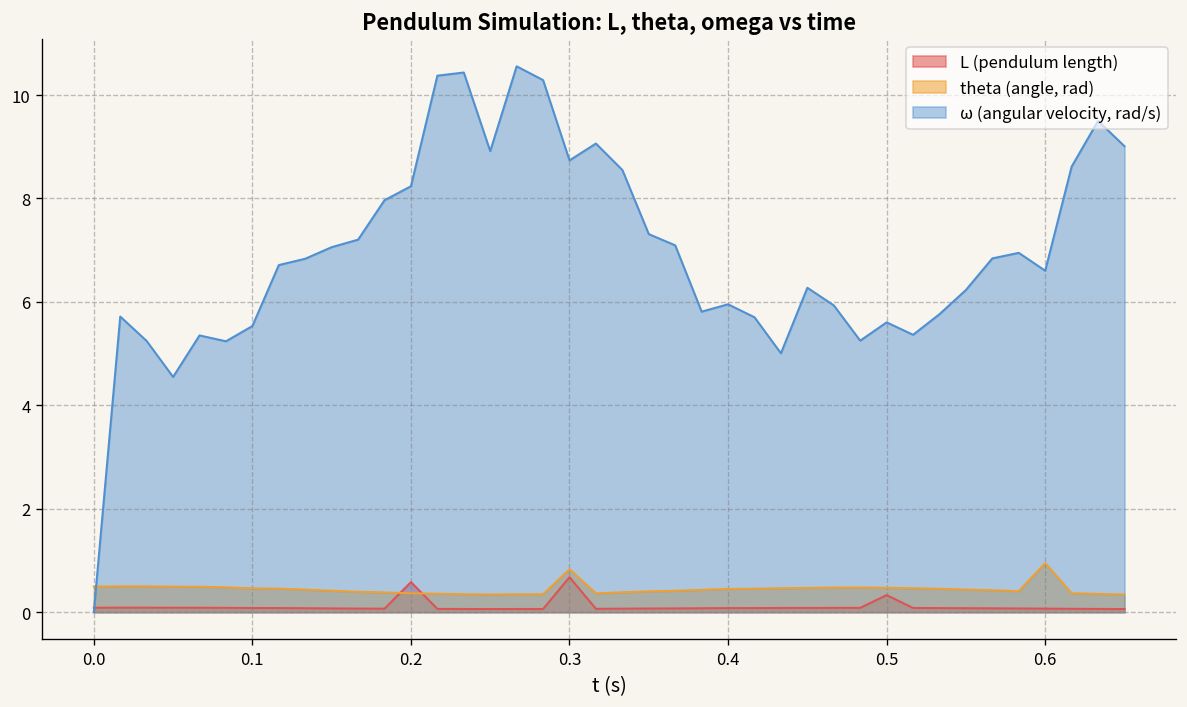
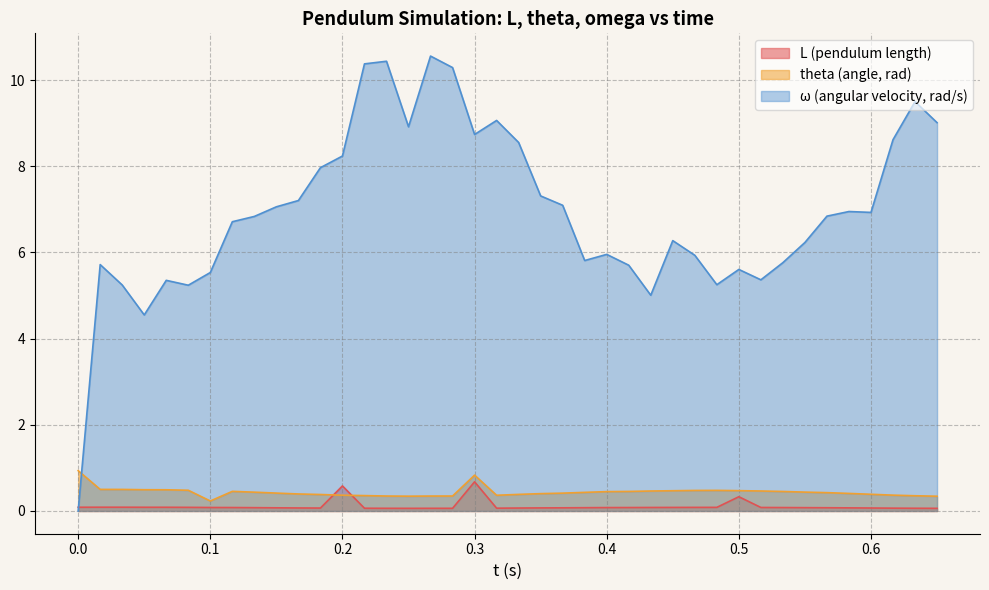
theta (angle, rad), 0.0: 0.5 -> 0.9
theta (angle, rad), 0.1: 0.5 -> 0.2
theta (angle, rad), 0.6: 1.0 -> 0.4
ω (angular velocity, rad/s), 0.6: 6.6 -> 6.9
